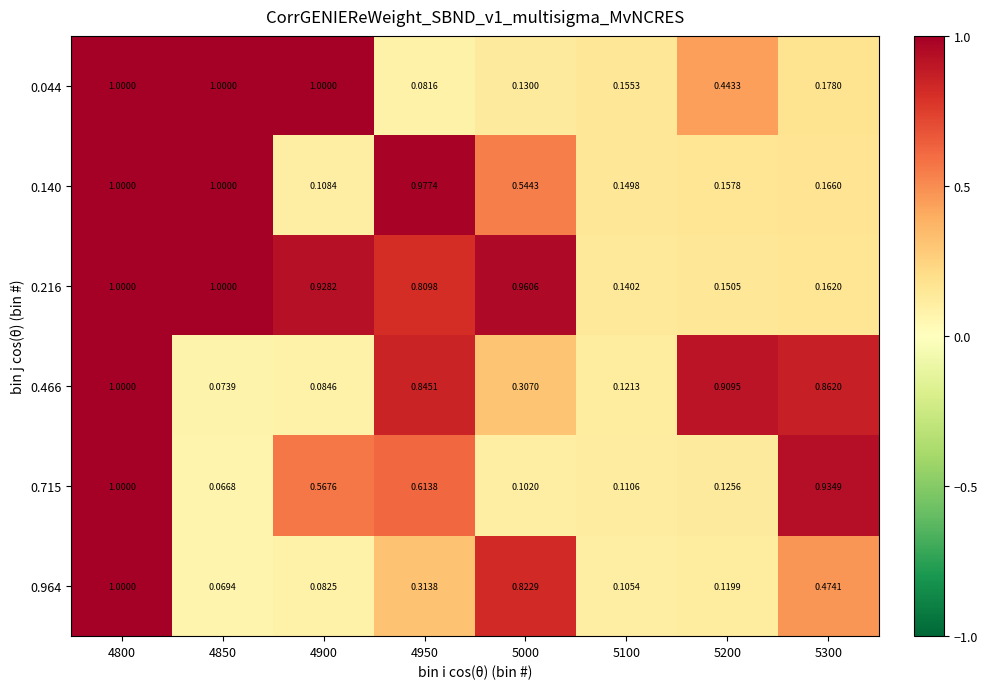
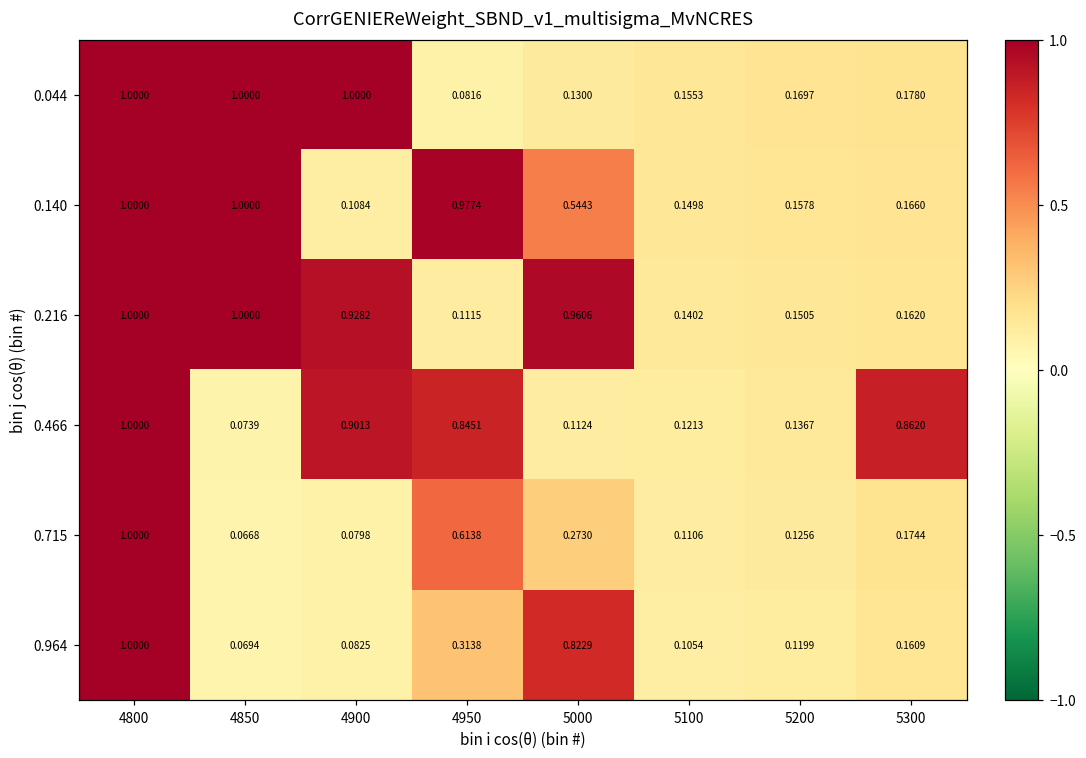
0.044, 5200: 0.4433 -> 0.1697
0.216, 4950: 0.8098 -> 0.1115
0.466, 4900: 0.0846 -> 0.9013
0.466, 5000: 0.3070 -> 0.1124
0.466, 5200: 0.9095 -> 0.1367
0.715, 4900: 0.5676 -> 0.0798
0.715, 5000: 0.1020 -> 0.2730
0.715, 5300: 0.9349 -> 0.1744
0.964, 5300: 0.4741 -> 0.1609
